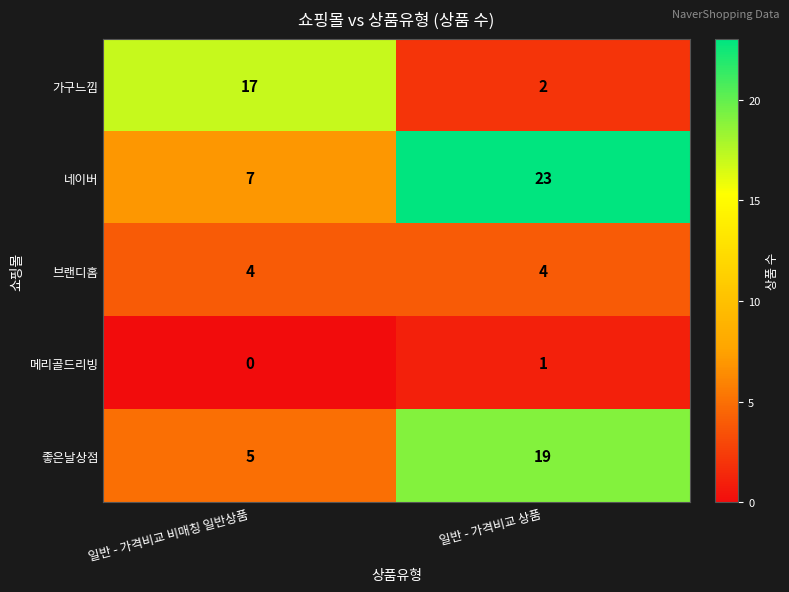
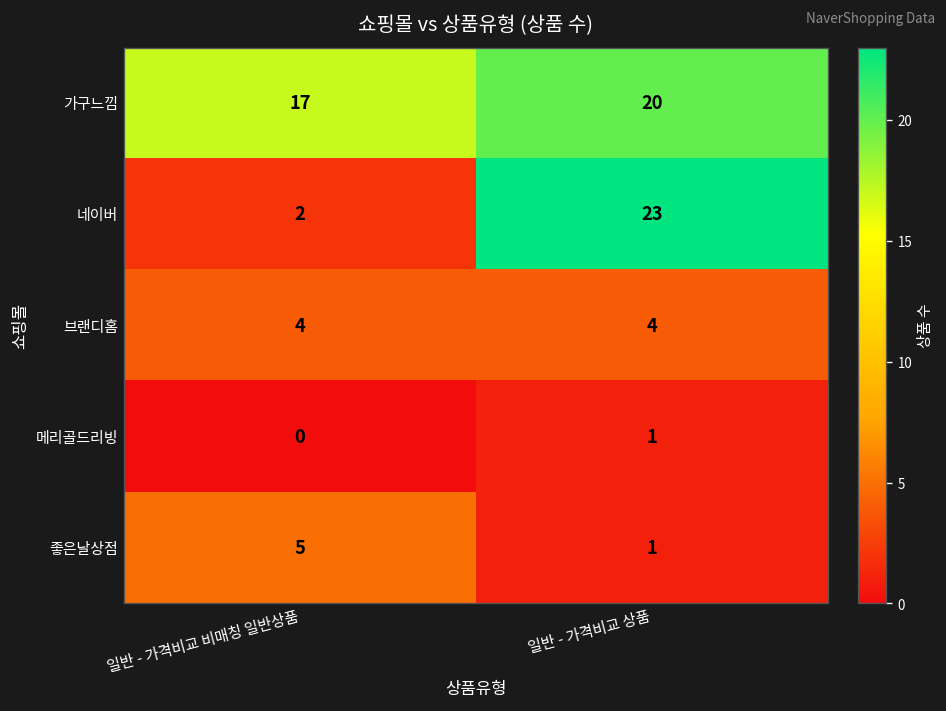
가구느낌, 일반 - 가격비교 상품: 2 -> 20
네이버, 일반 - 가격비교 비매칭 일반상품: 7 -> 2
좋은날상점, 일반 - 가격비교 상품: 19 -> 1
